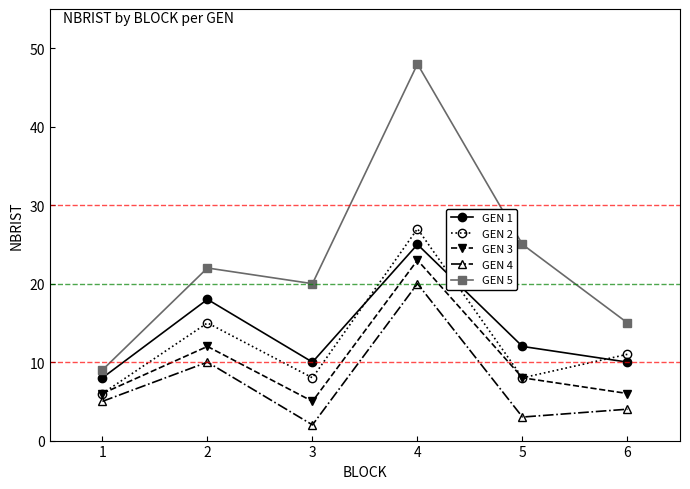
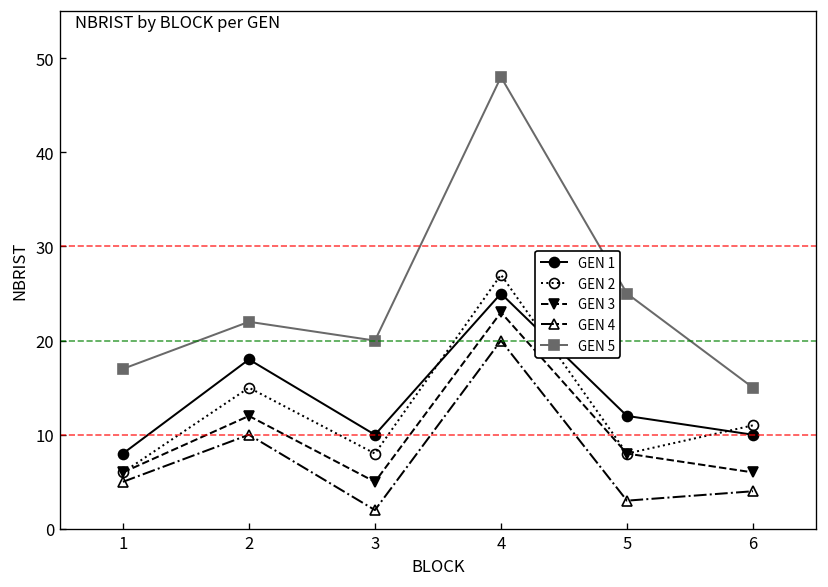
GEN 5, 1: 9 -> 17
